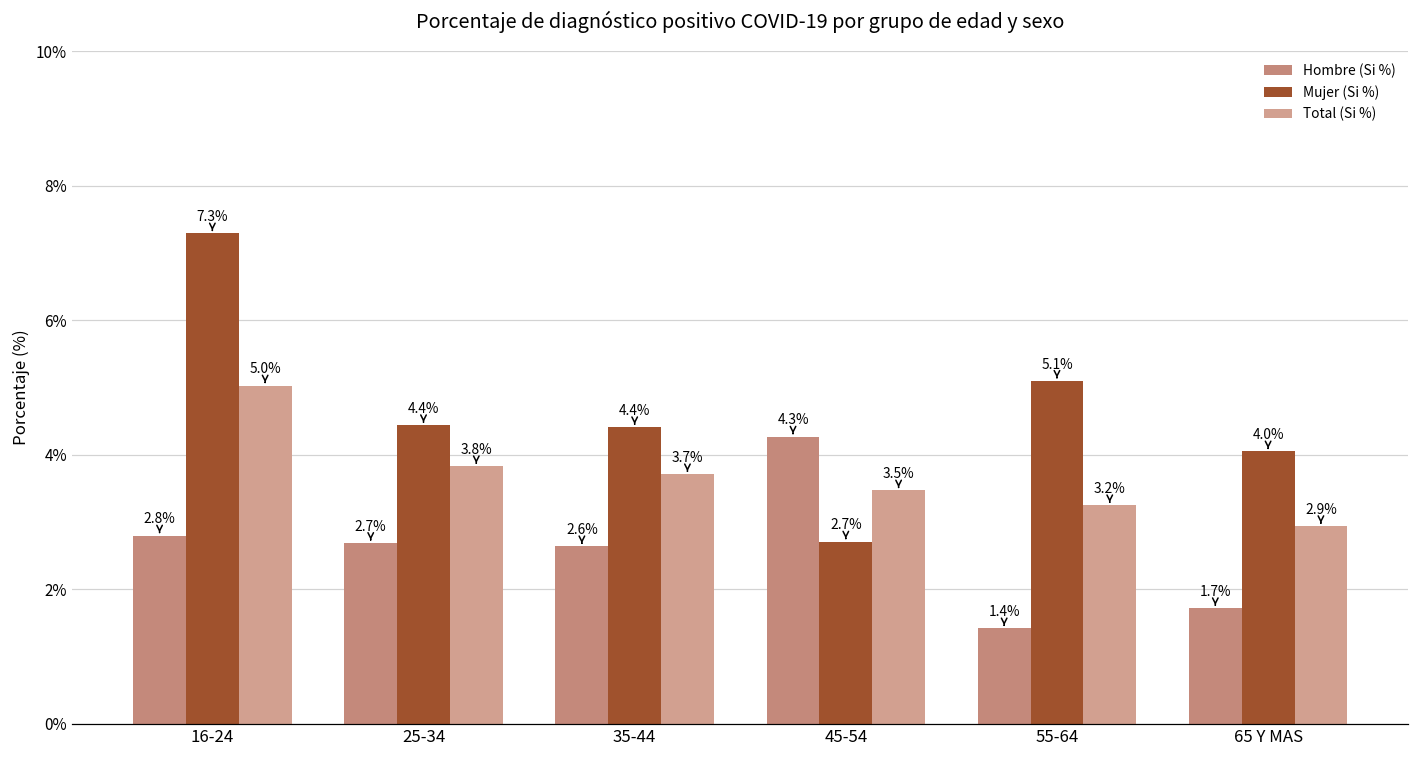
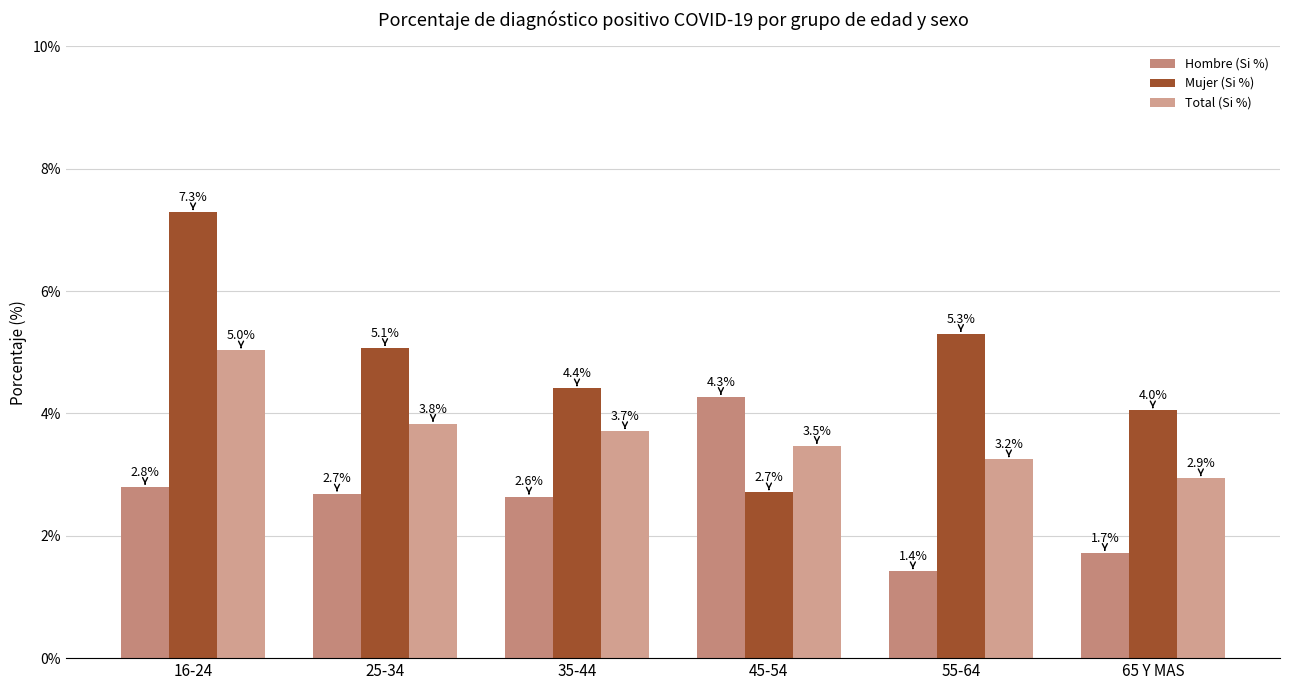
Mujer (Si %), 25-34: 4.4% -> 5.1%
Mujer (Si %), 55-64: 5.1% -> 5.3%
